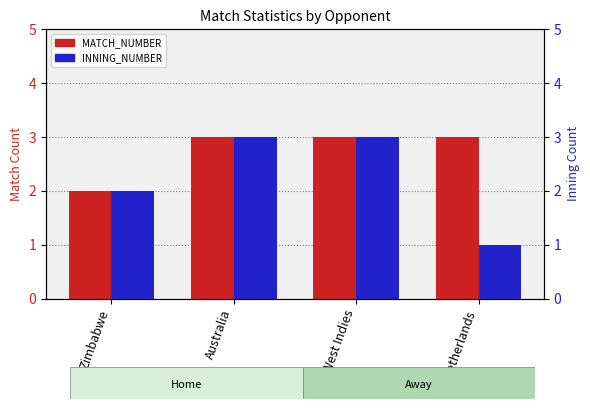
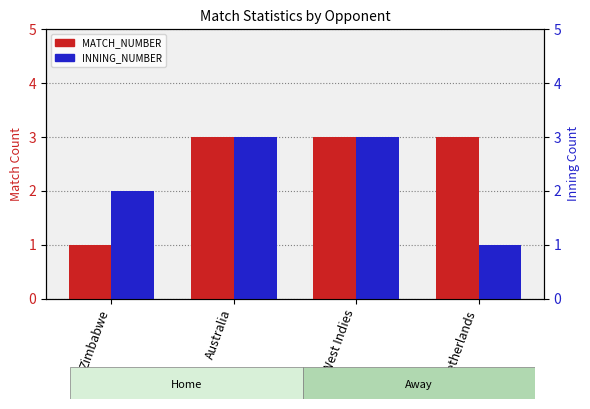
MATCH_NUMBER, Zimbabwe: 2 -> 1
